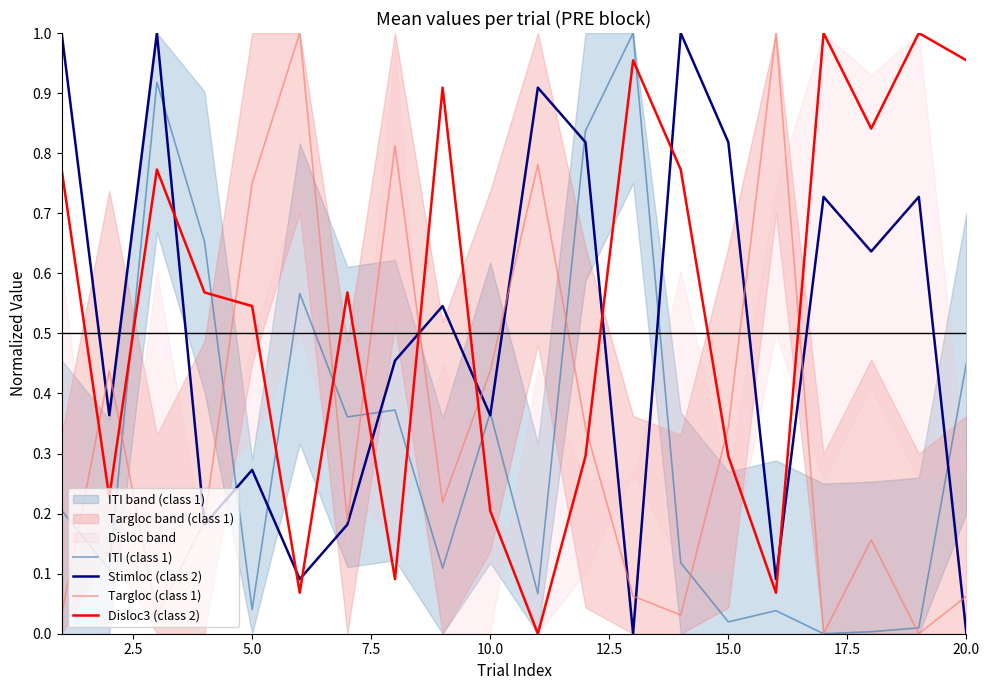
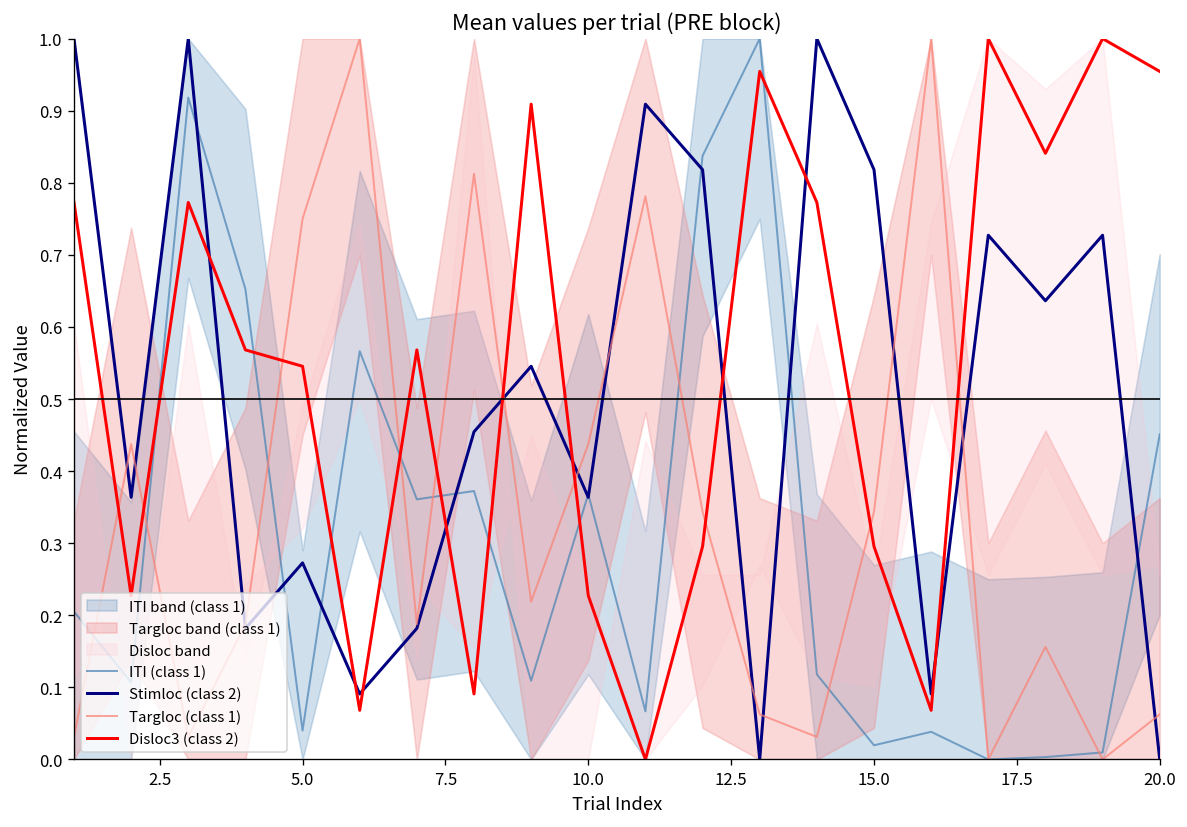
Disloc3 (class 2), 10.0: 0.20 -> 0.23
